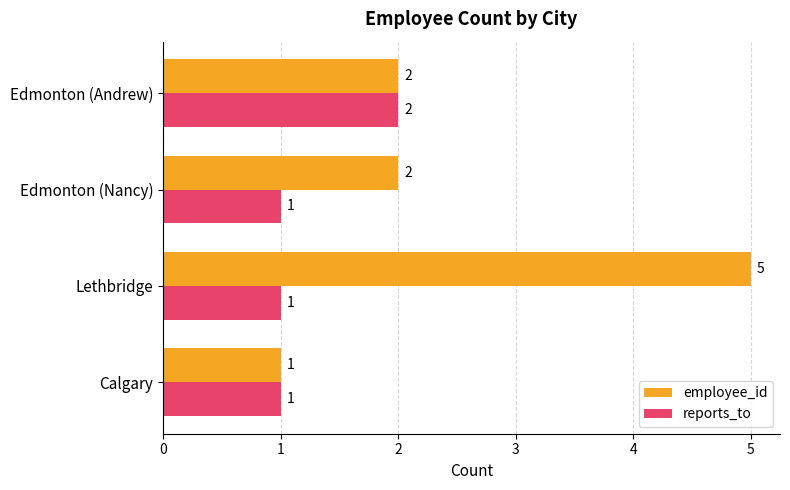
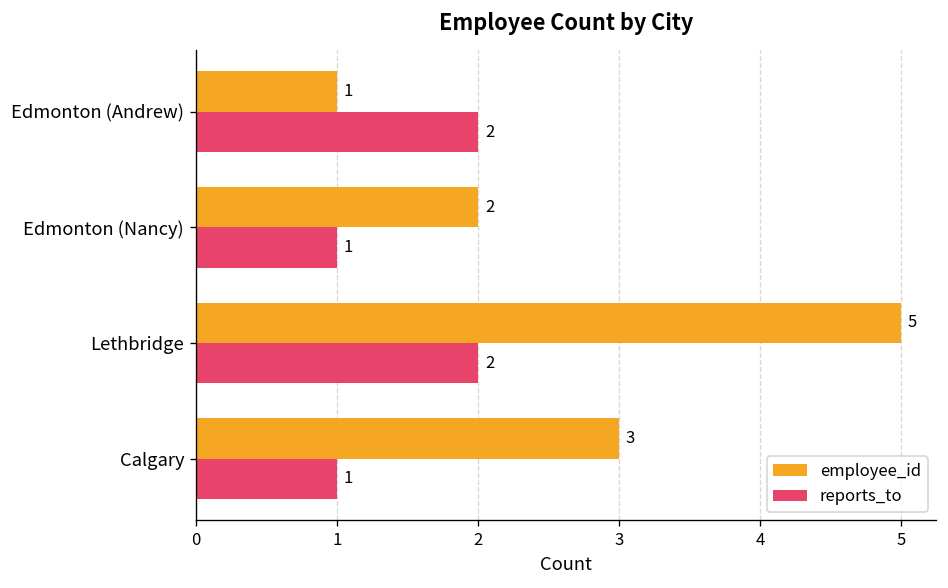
employee_id, Edmonton (Andrew): 2 -> 1
reports_to, Lethbridge: 1 -> 2
employee_id, Calgary: 1 -> 3
